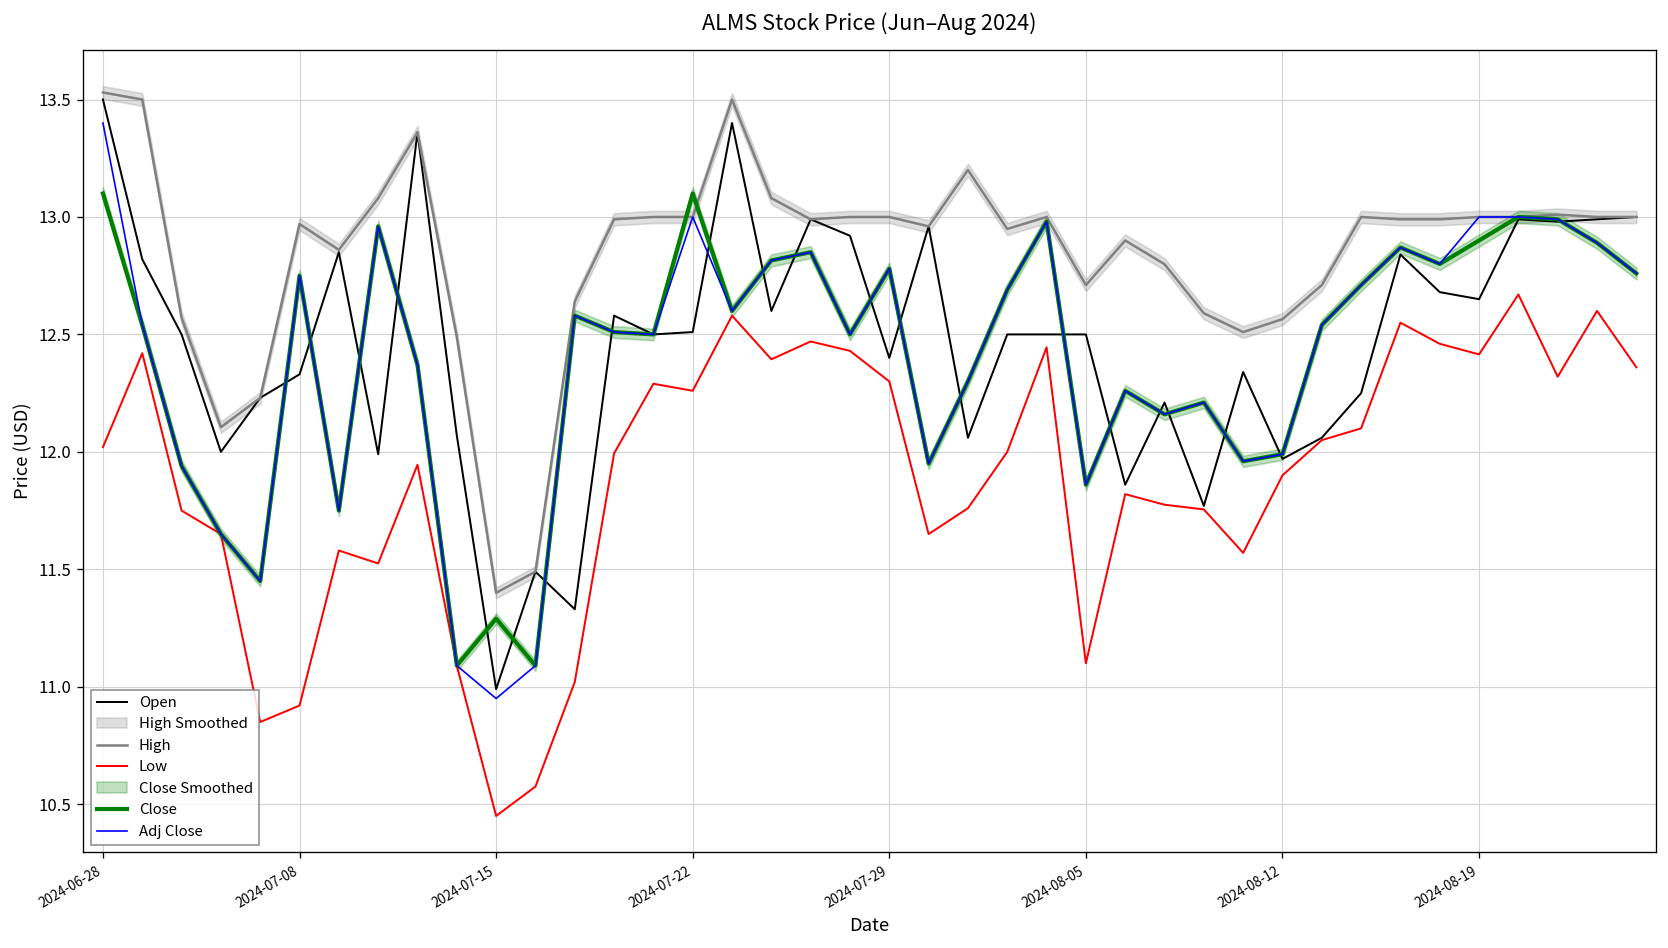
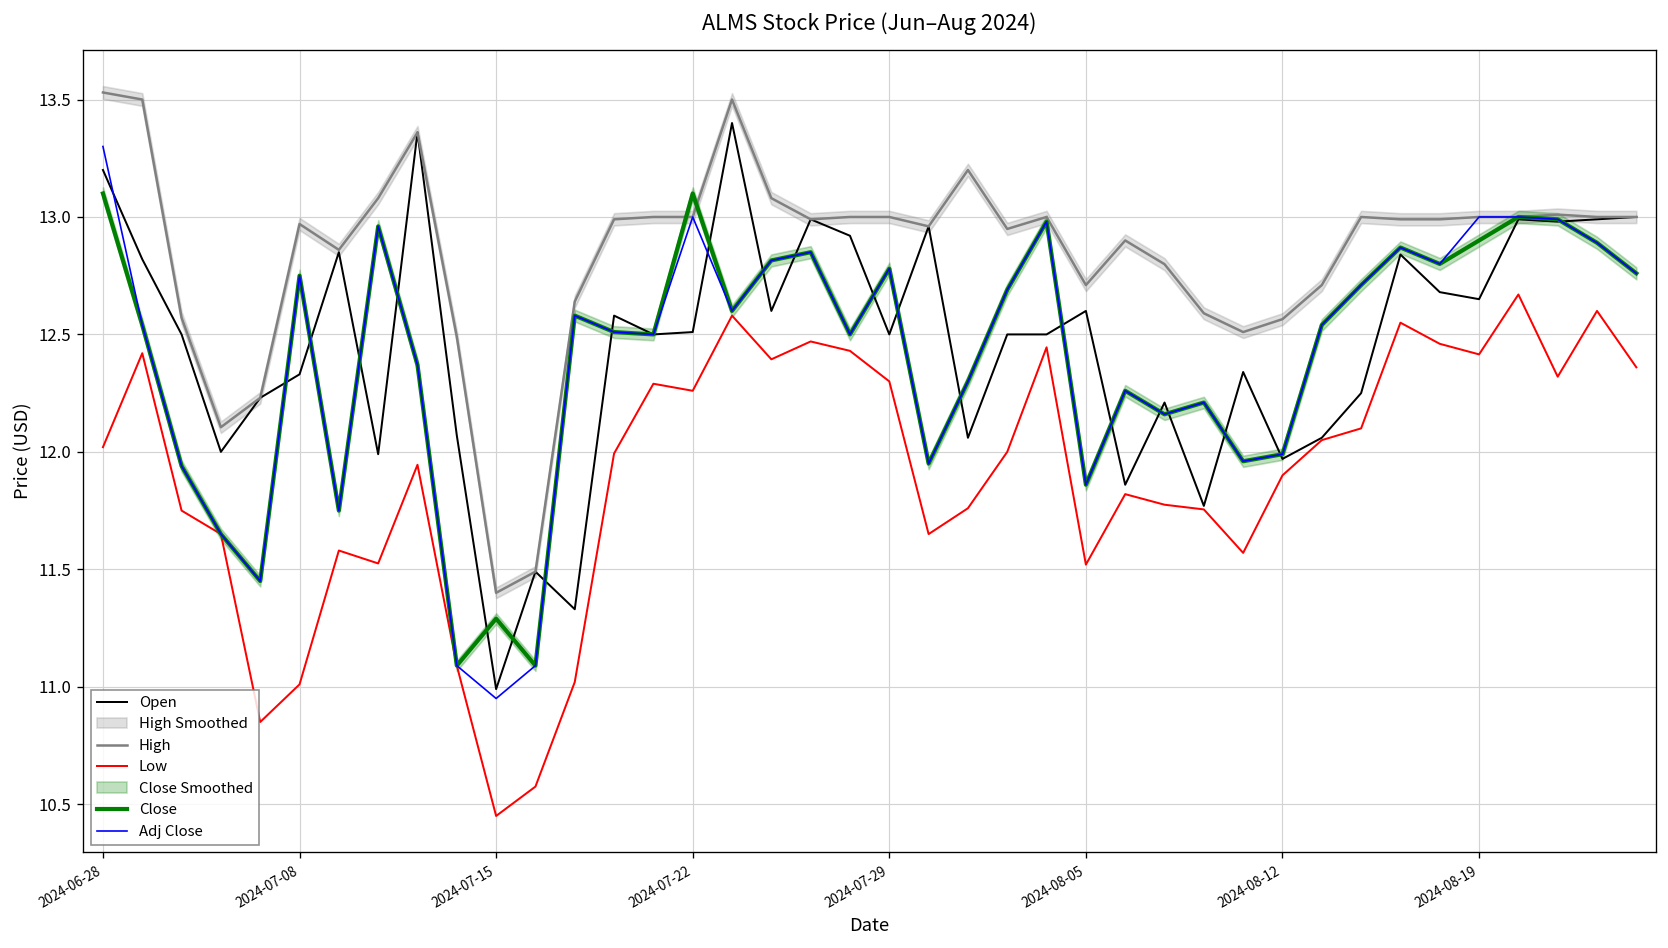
Open, 2024-06-28: 13.5 -> 13.2
Adj Close, 2024-06-28: 13.4 -> 13.3
Low, 2024-07-08: 10.92 -> 11.01
Open, 2024-07-29: 12.4 -> 12.5
Open, 2024-08-05: 12.5 -> 12.6
Low, 2024-08-05: 11.10 -> 11.52
